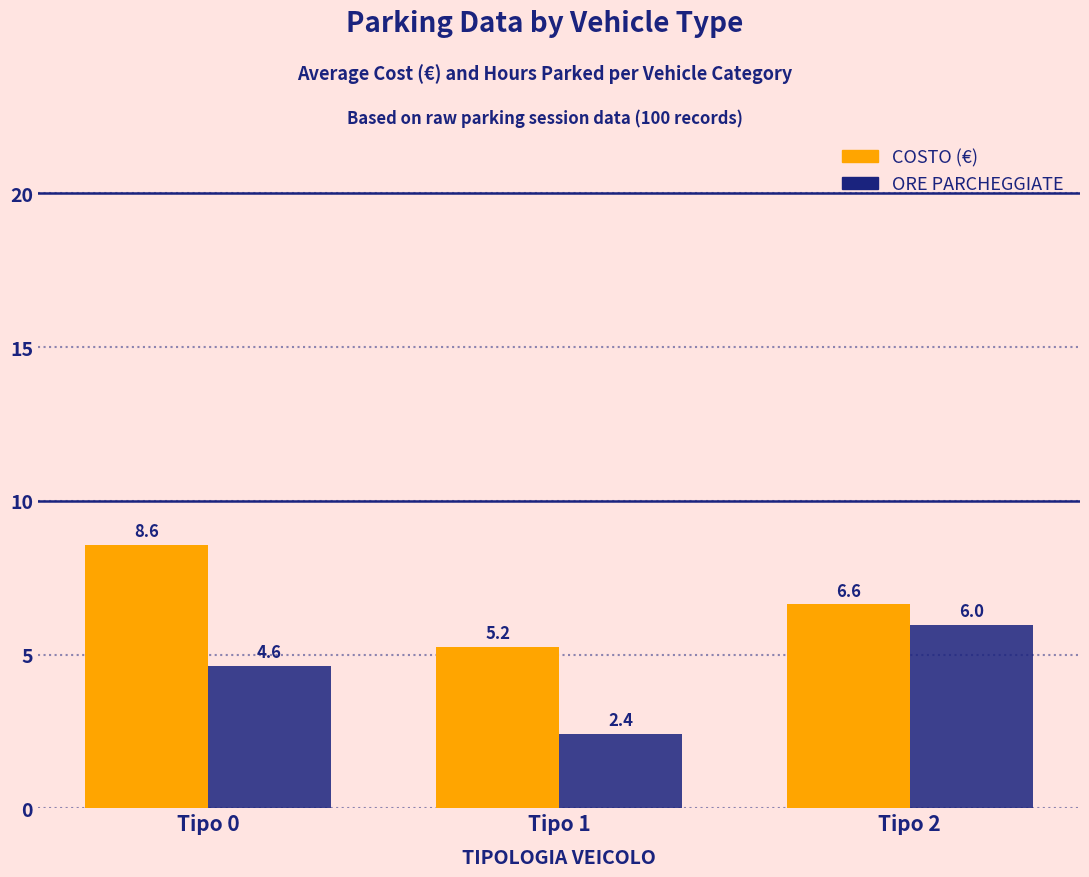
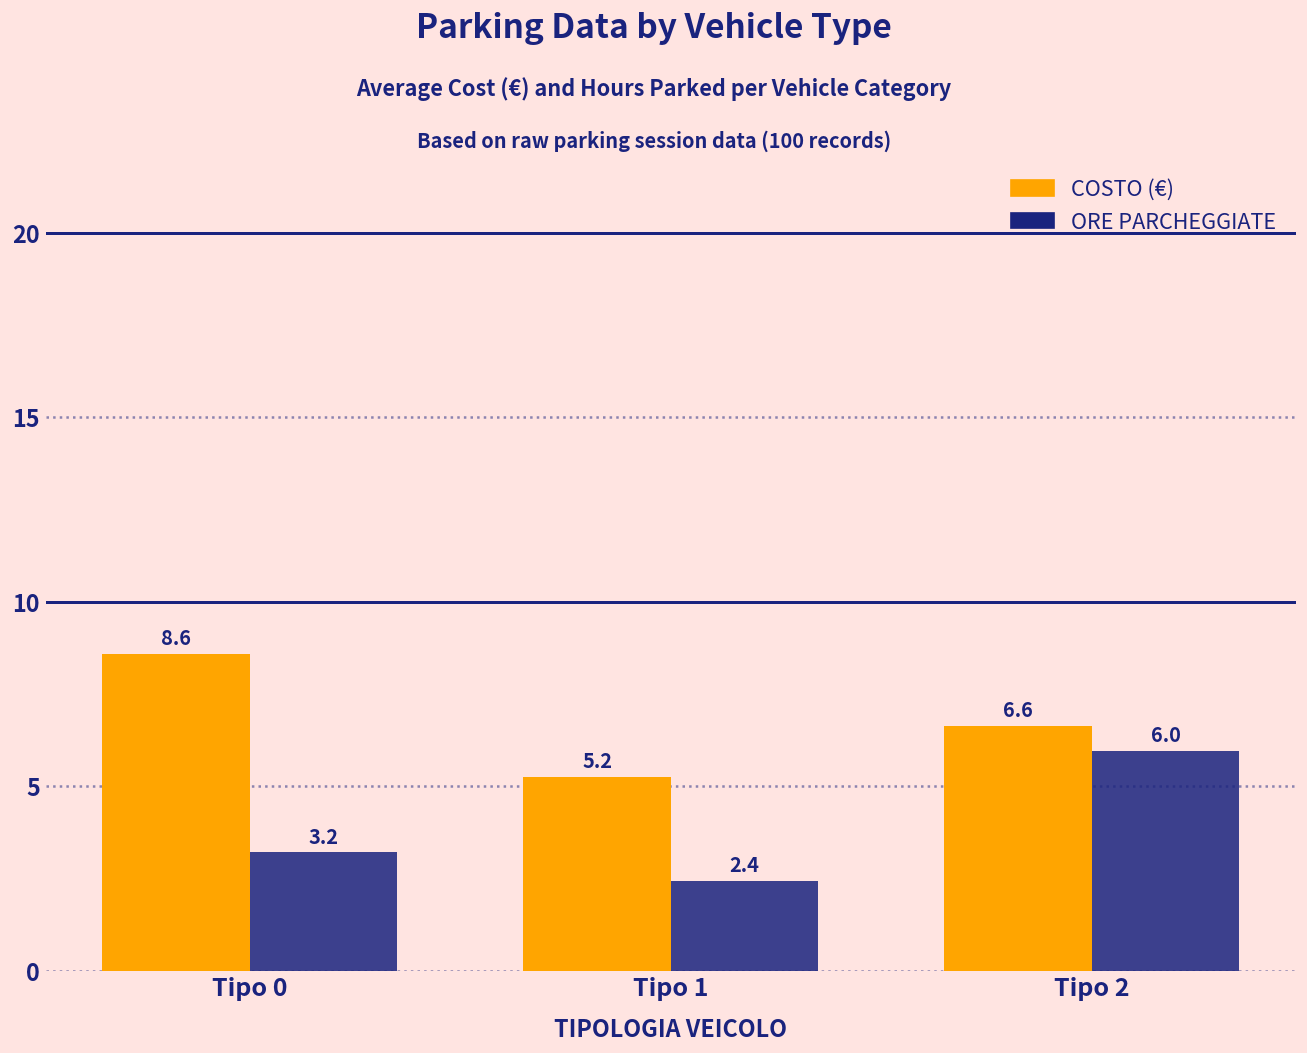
ORE PARCHEGGIATE, Tipo 0: 4.6 -> 3.2
